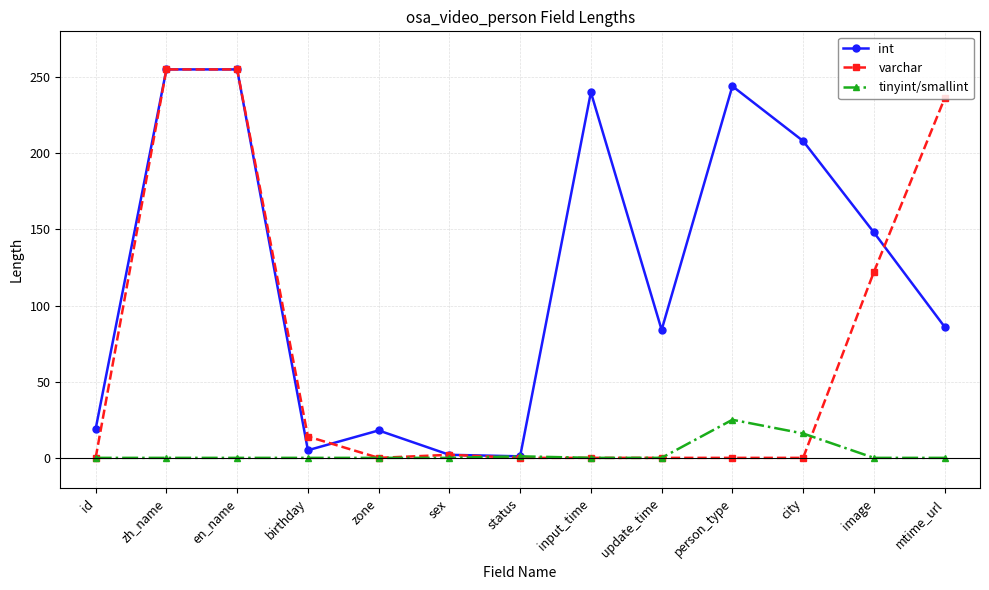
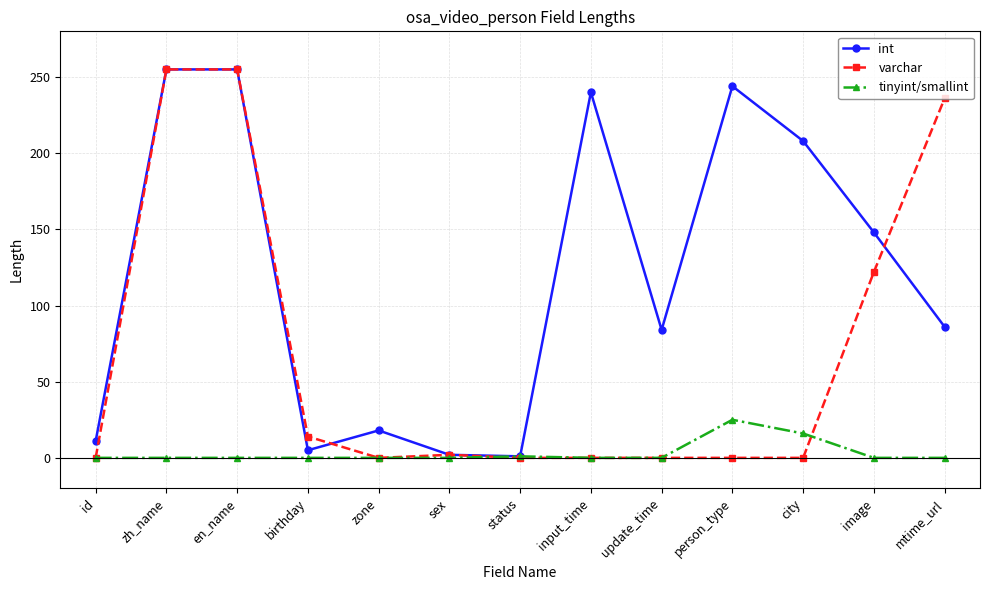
int, id: 19 -> 11
